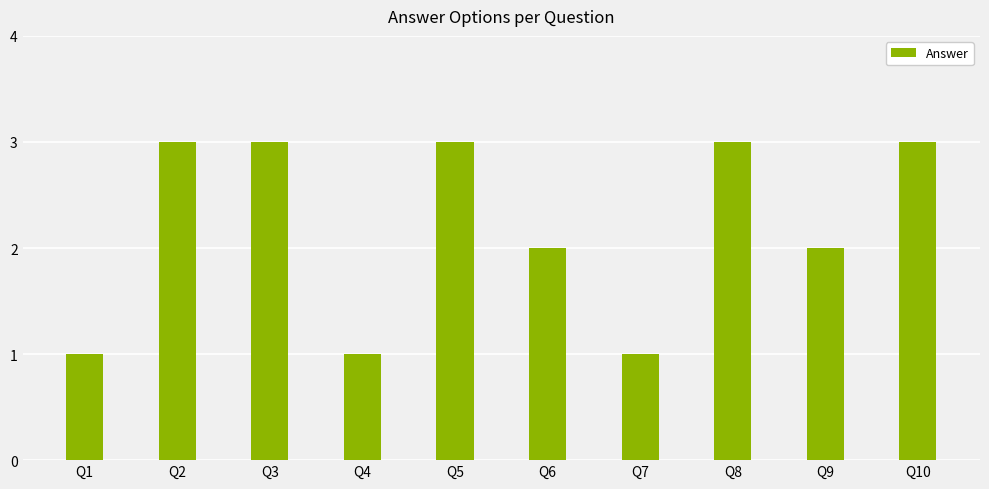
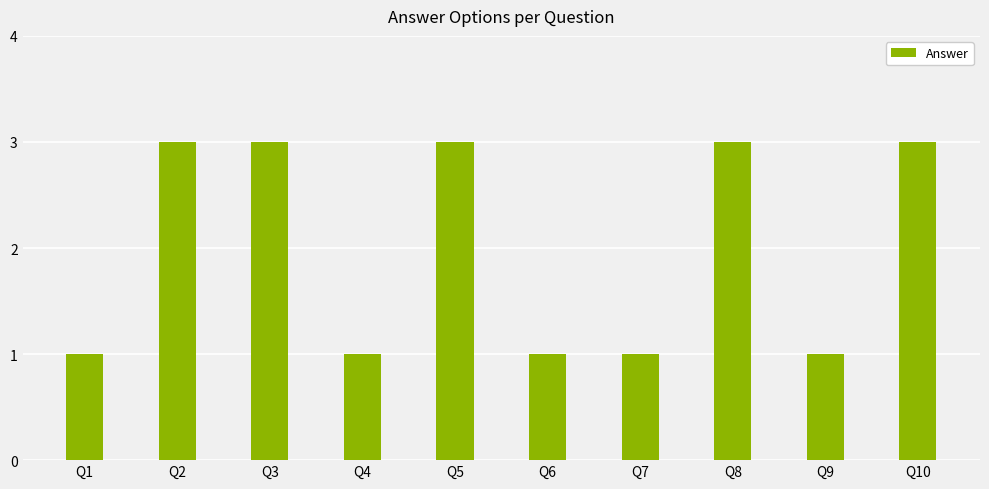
Q6: 2 -> 1
Q9: 2 -> 1
